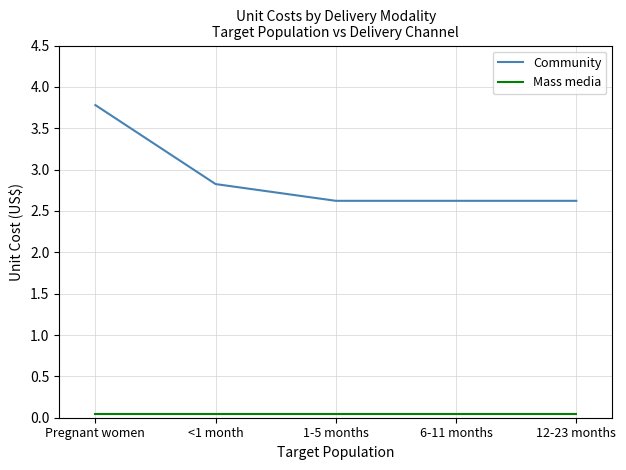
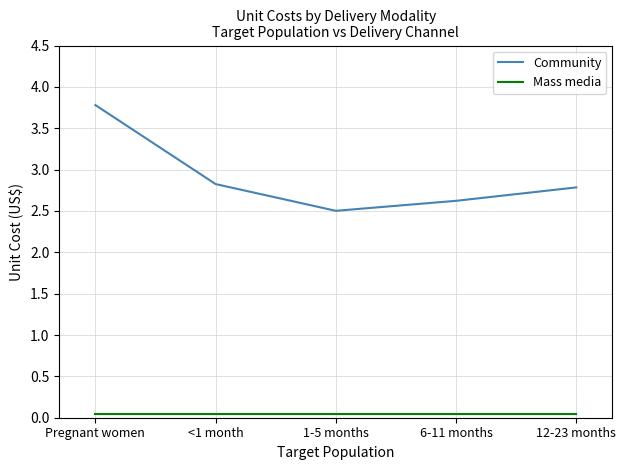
Community, 1-5 months: 2.6 -> 2.5
Community, 12-23 months: 2.6 -> 2.8
